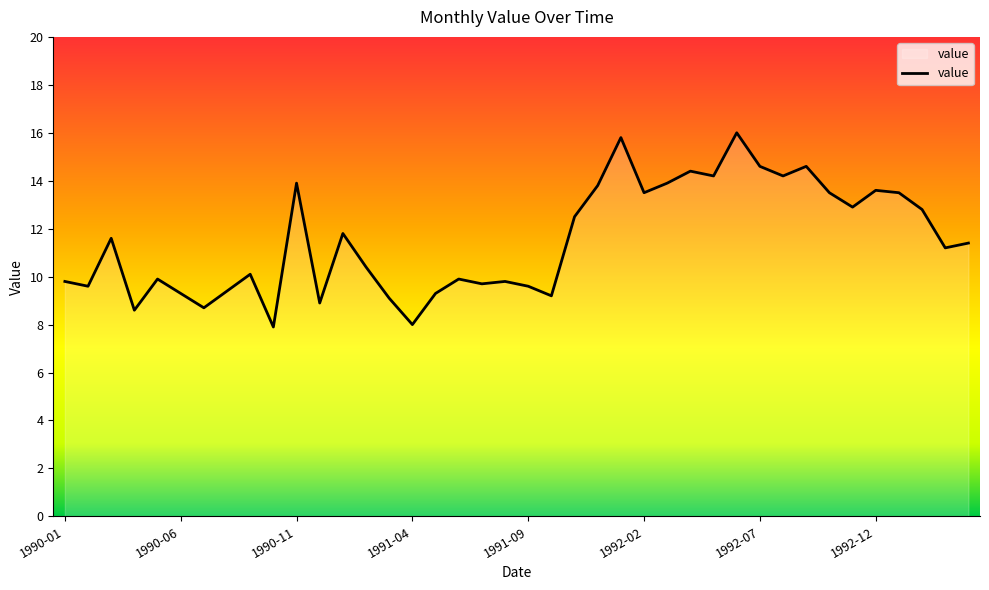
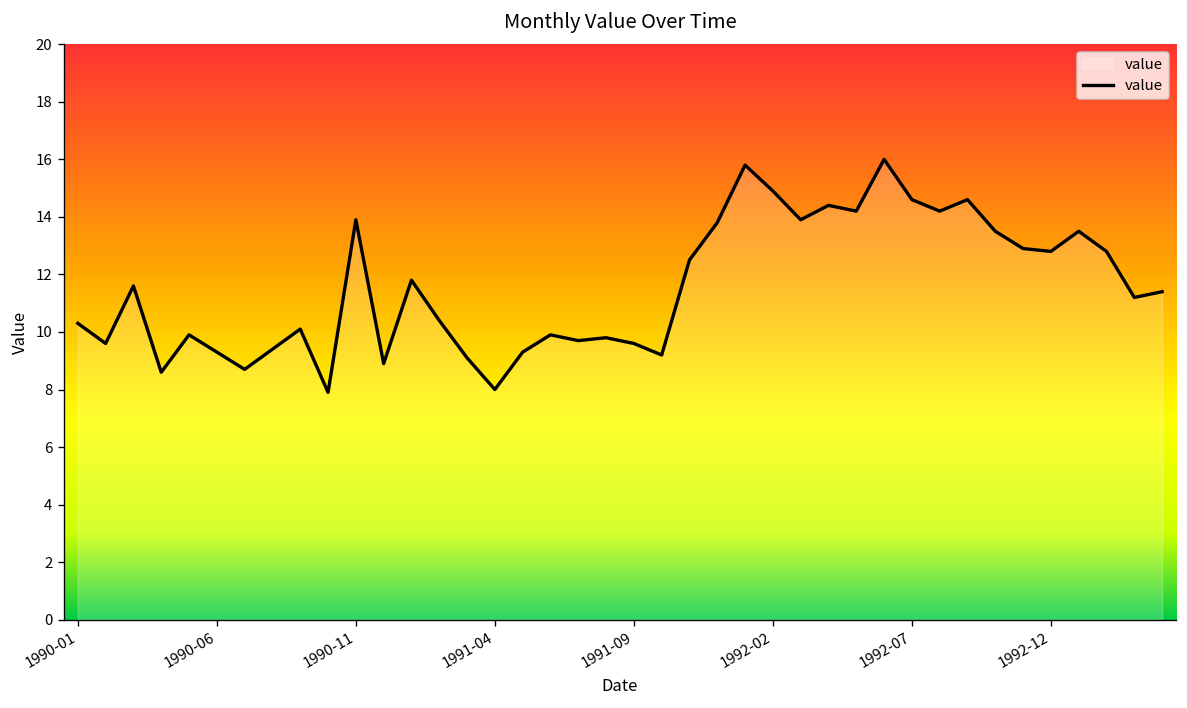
1990-01: 9.8 -> 10.3
1992-02: 13.5 -> 14.9
1992-12: 13.6 -> 12.8
